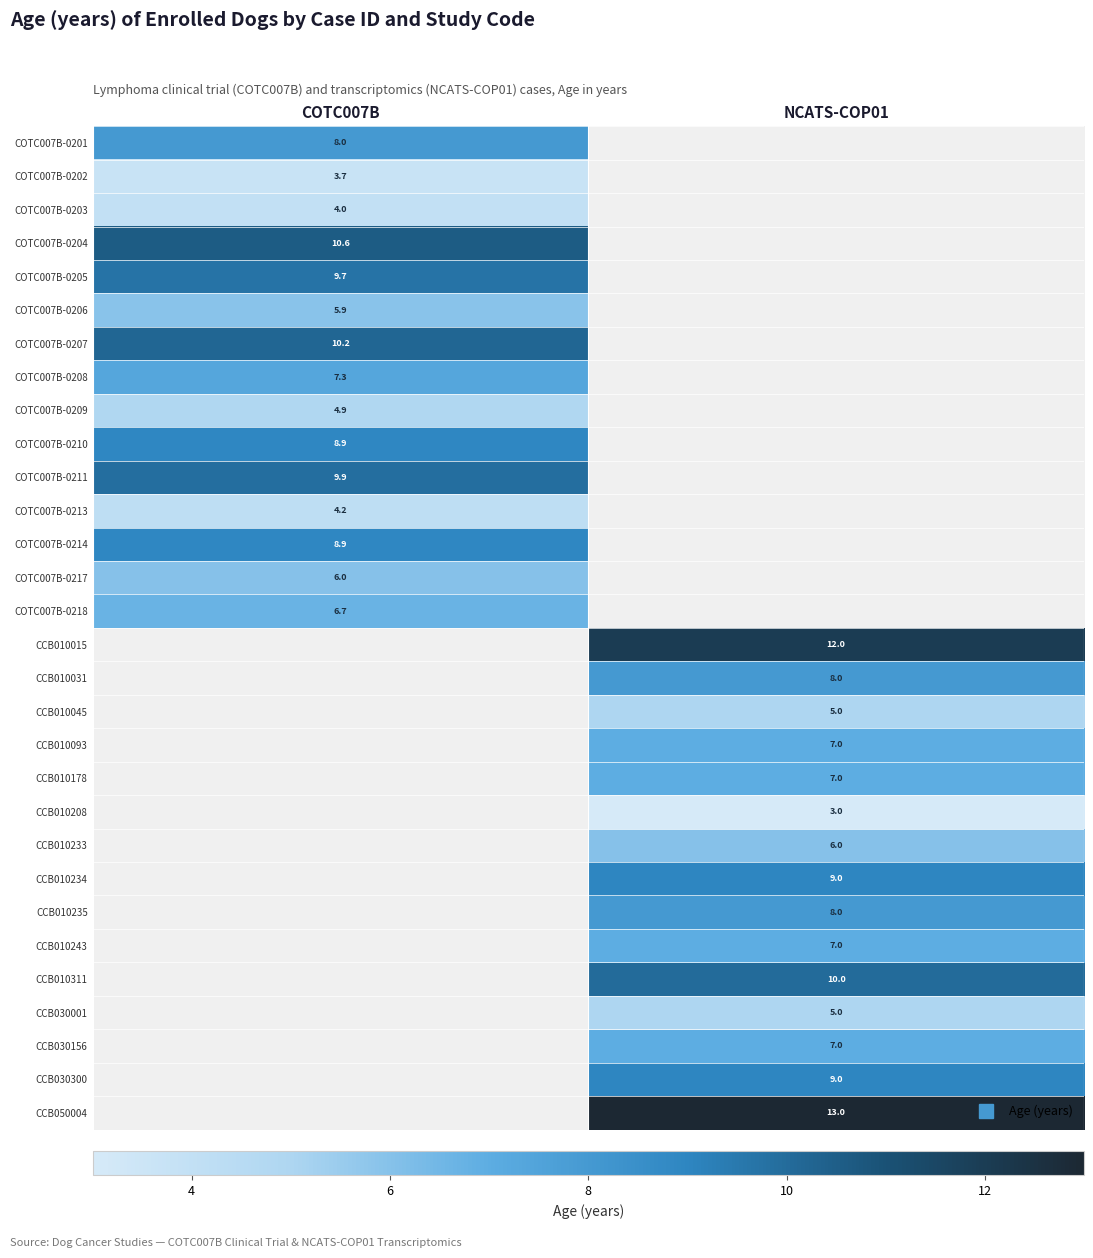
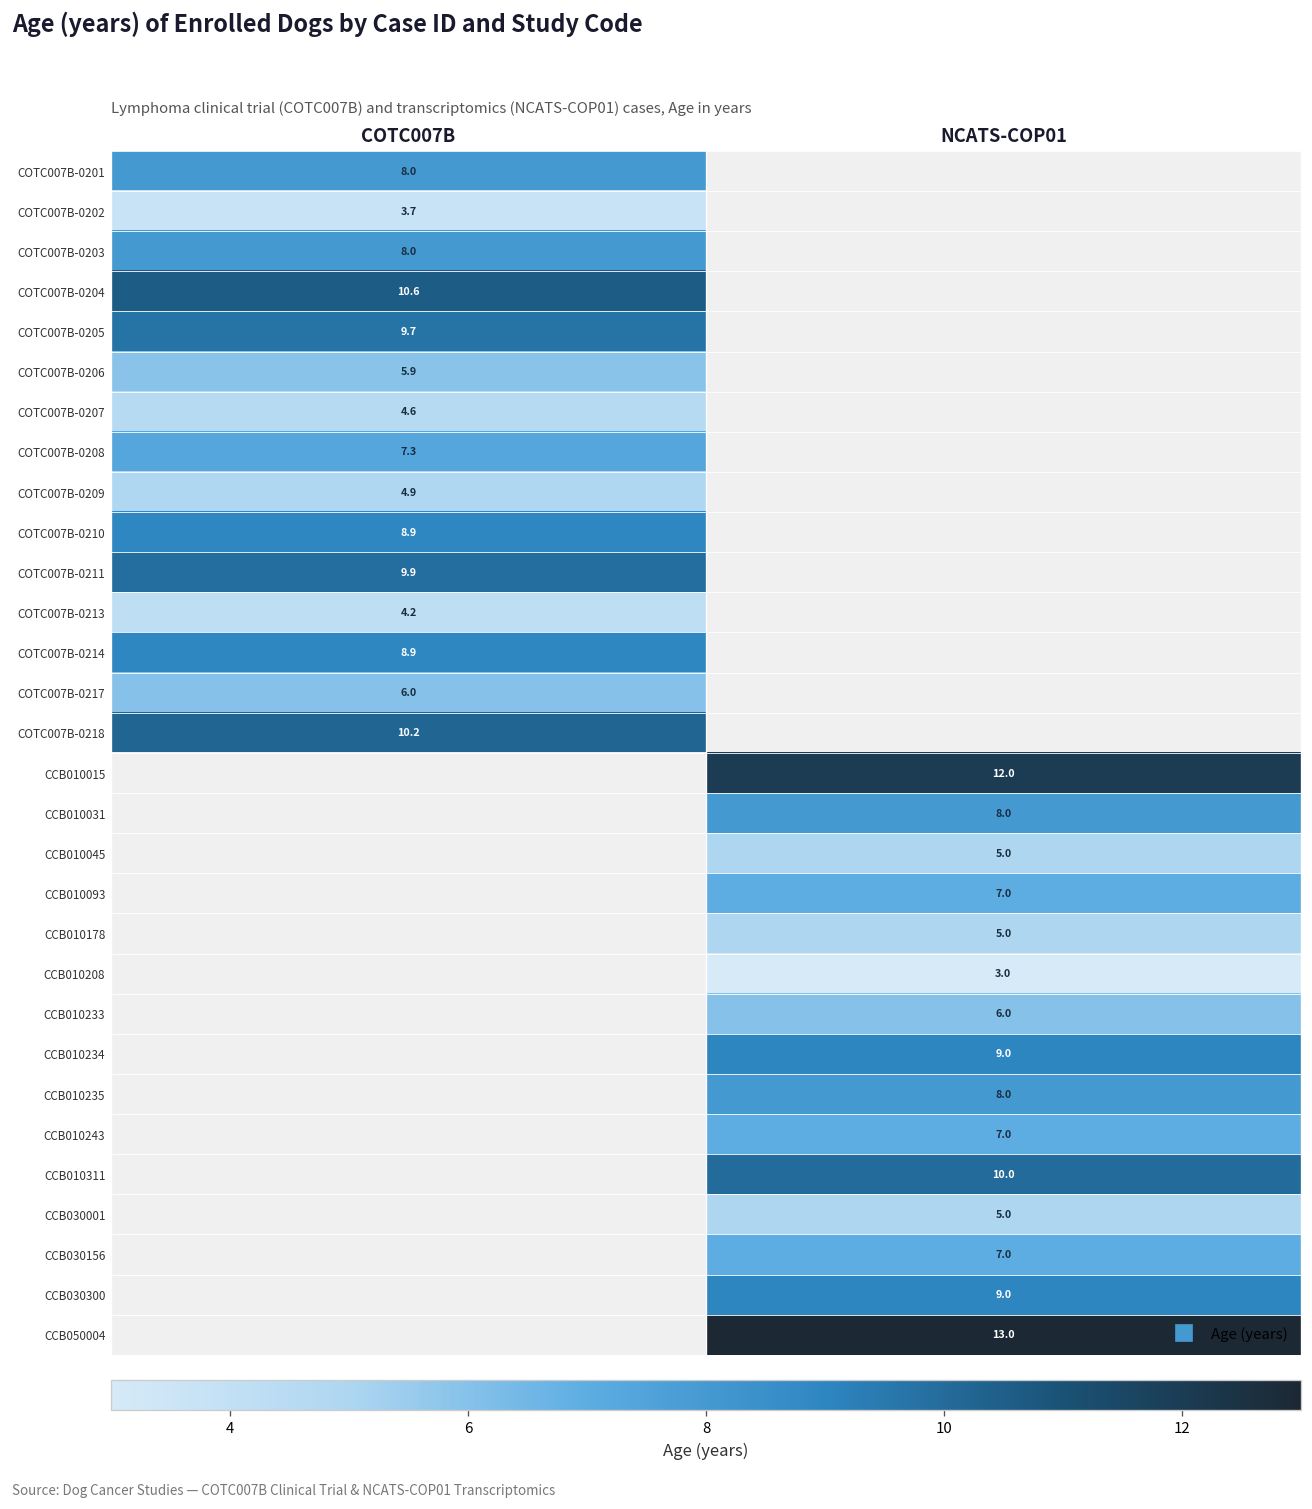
COTC007B-0203, COTC007B: 4.0 -> 8.0
COTC007B-0207, COTC007B: 10.2 -> 4.6
COTC007B-0218, COTC007B: 6.7 -> 10.2
CCB010178, NCATS-COP01: 7.0 -> 5.0
